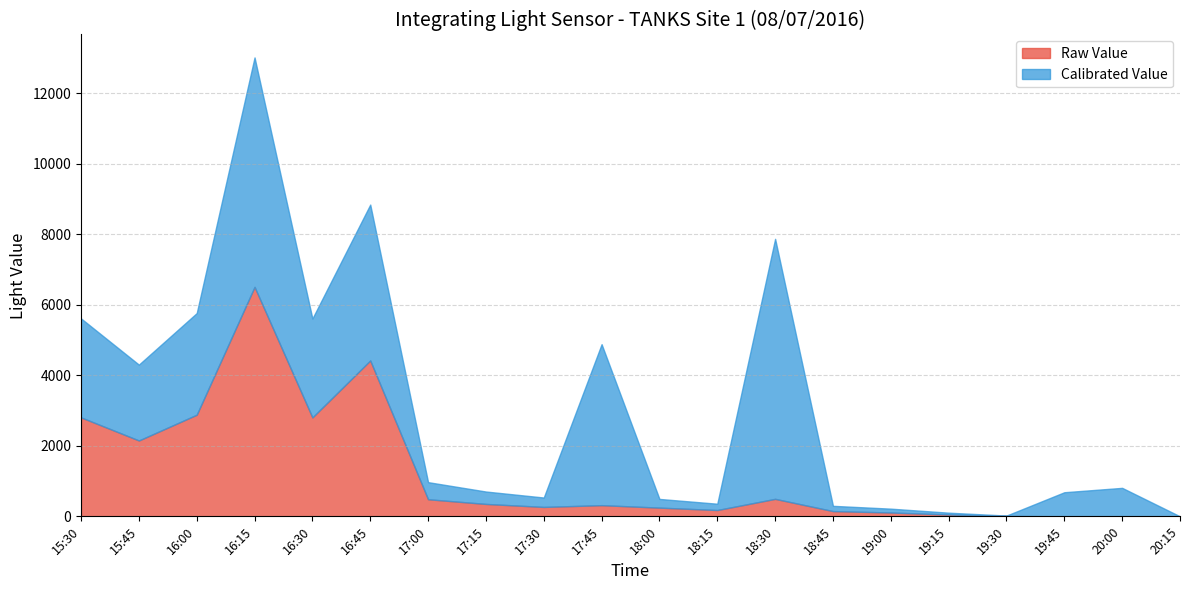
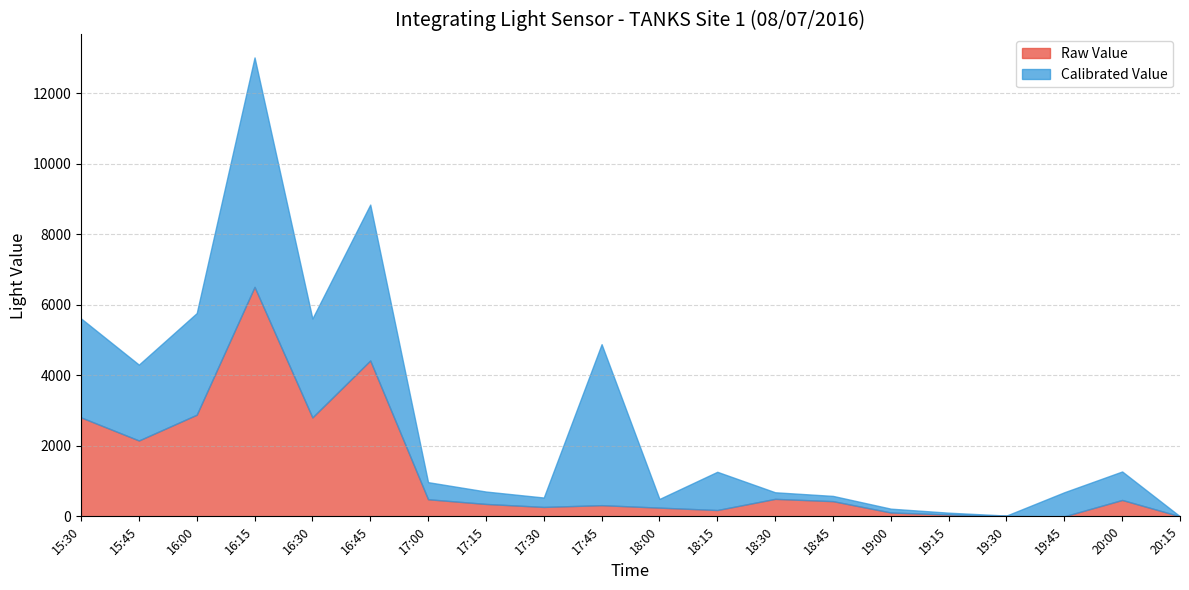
Calibrated Value, 18:15: 200 -> 1100
Calibrated Value, 18:30: 7400 -> 200
Raw Value, 18:45: 100 -> 400
Raw Value, 20:00: 0 -> 500
